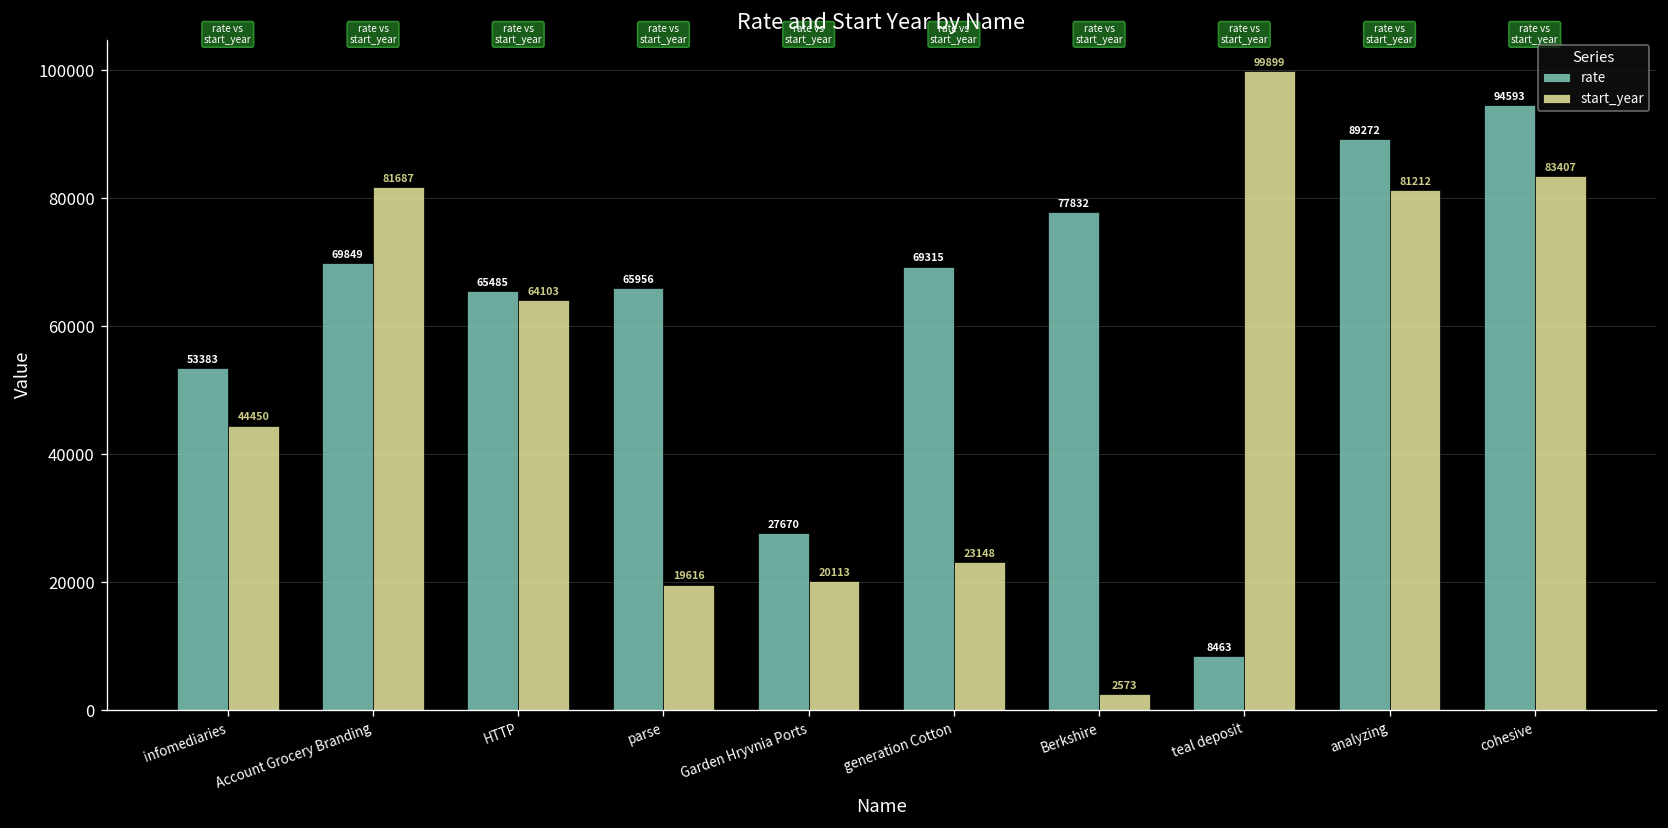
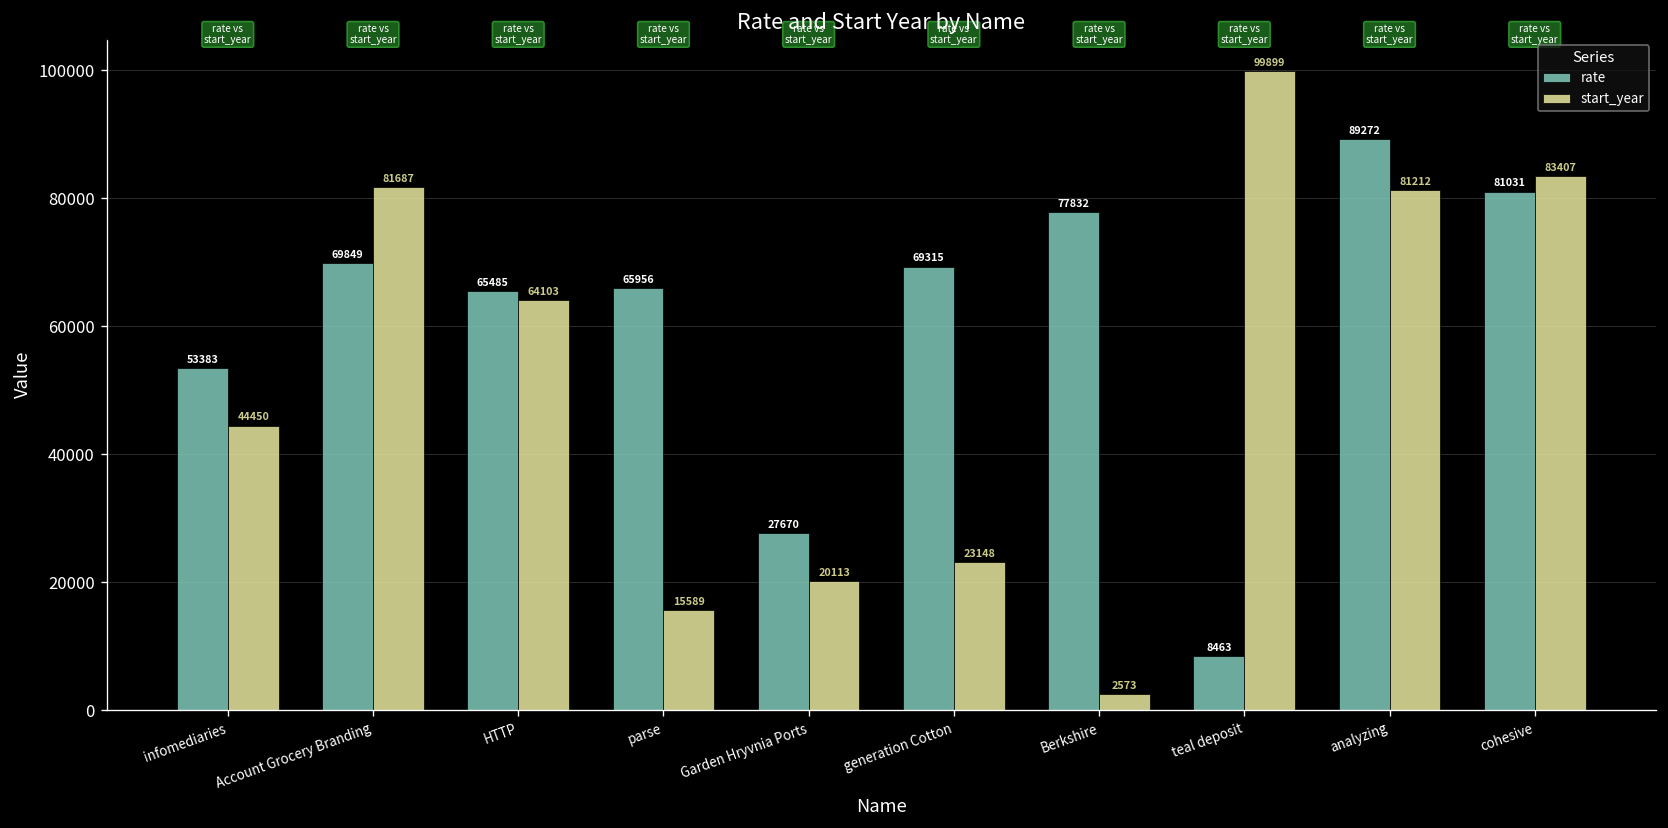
start_year, parse: 19616 -> 15589
rate, cohesive: 94593 -> 81031
